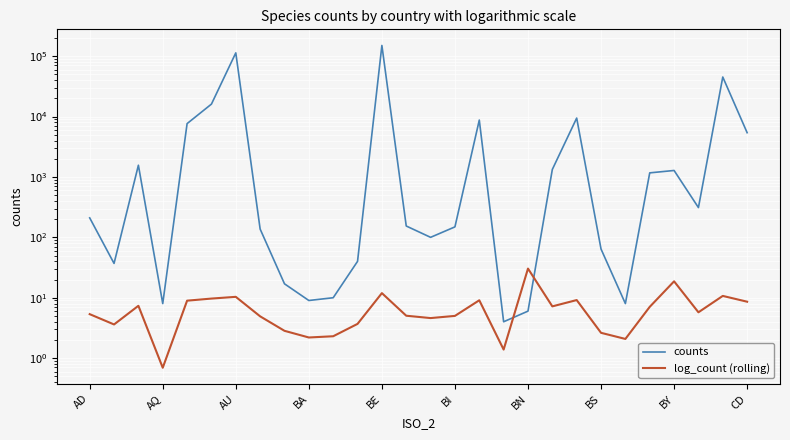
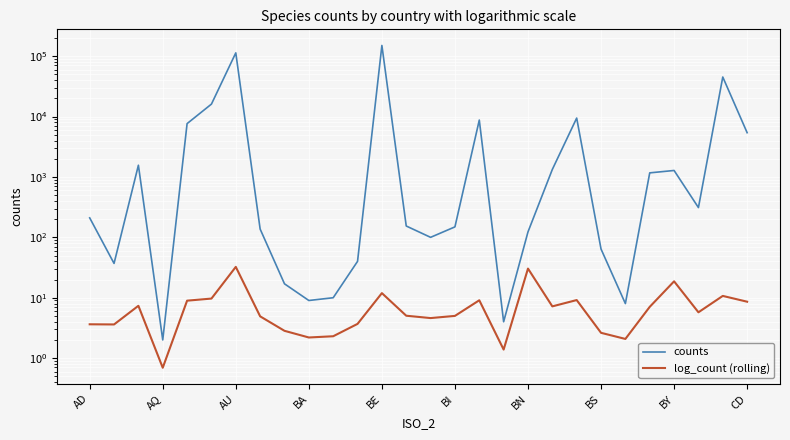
log_count (rolling), AD: 5 -> 4
counts, AQ: 8 -> 2
log_count (rolling), AU: 10 -> 30
counts, BN: 6 -> 120
